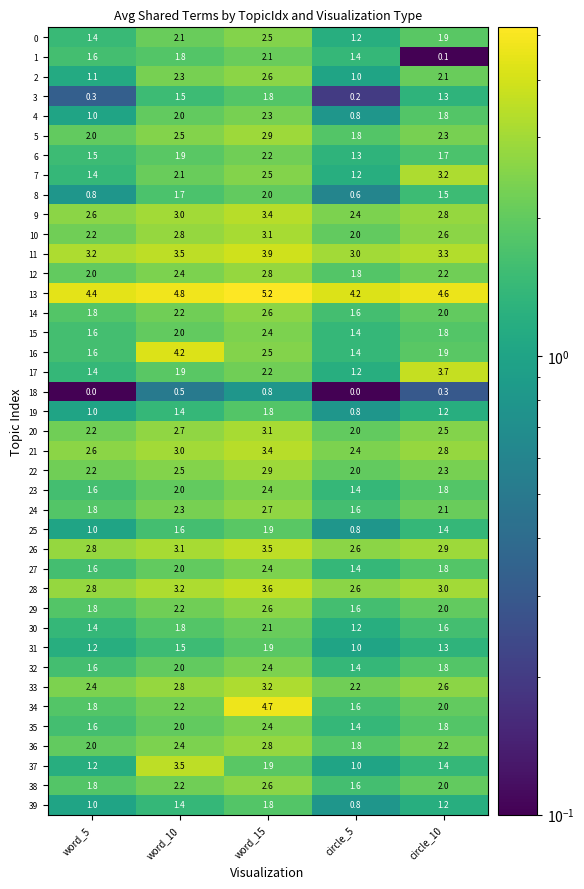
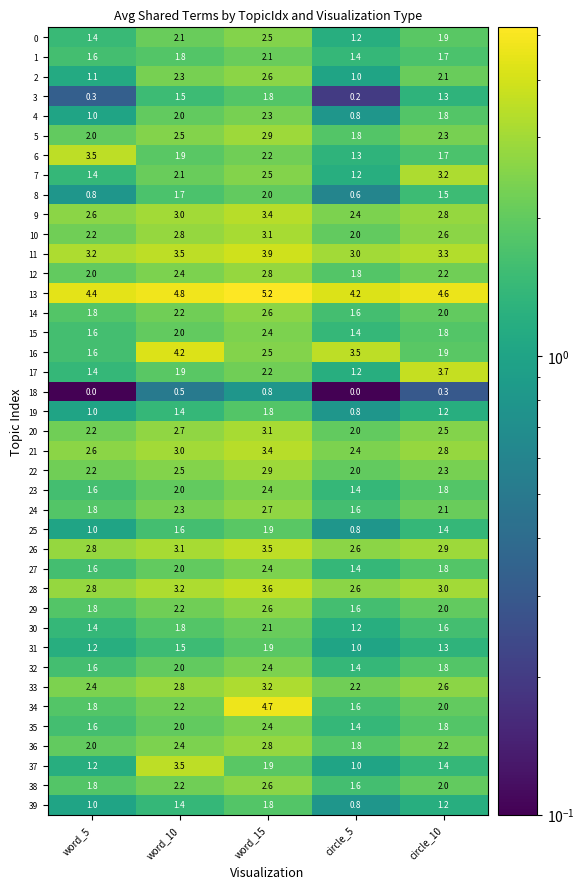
1, circle_10: 0.1 -> 1.7
6, word_5: 1.5 -> 3.5
16, circle_5: 1.4 -> 3.5
